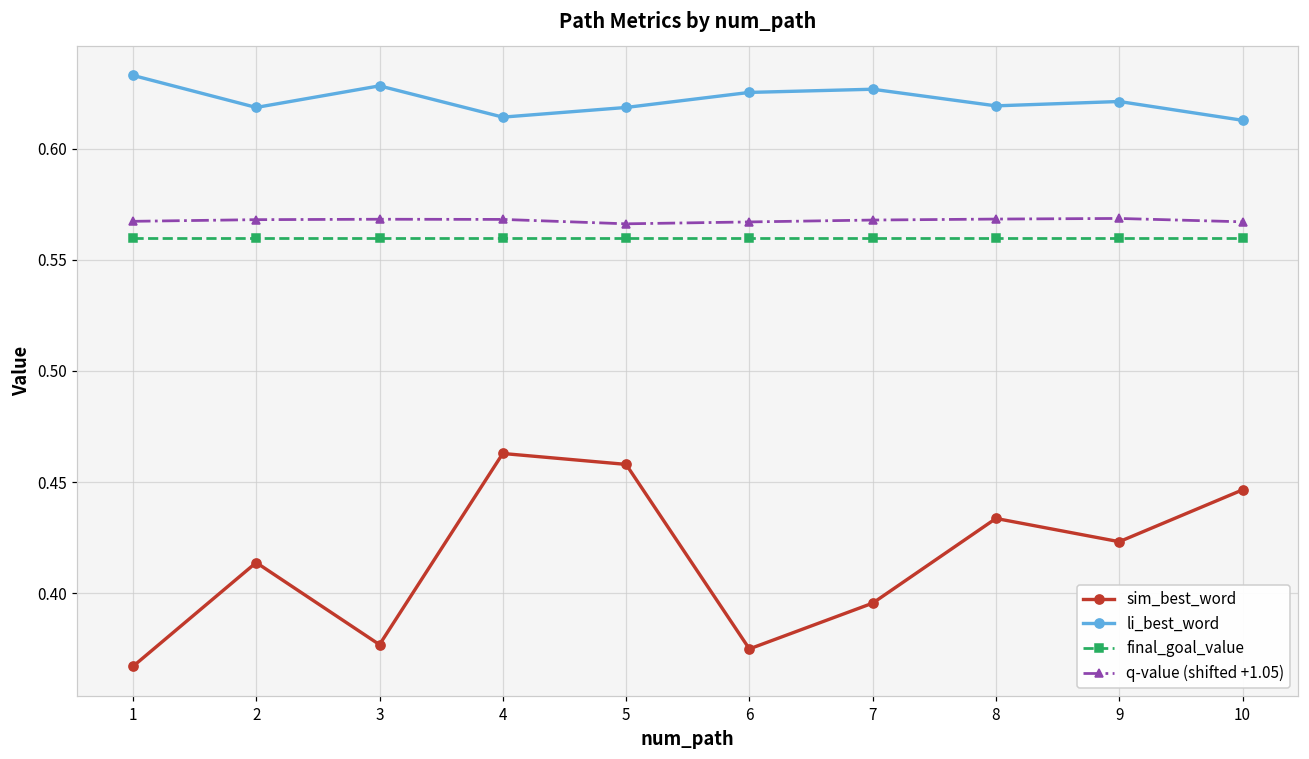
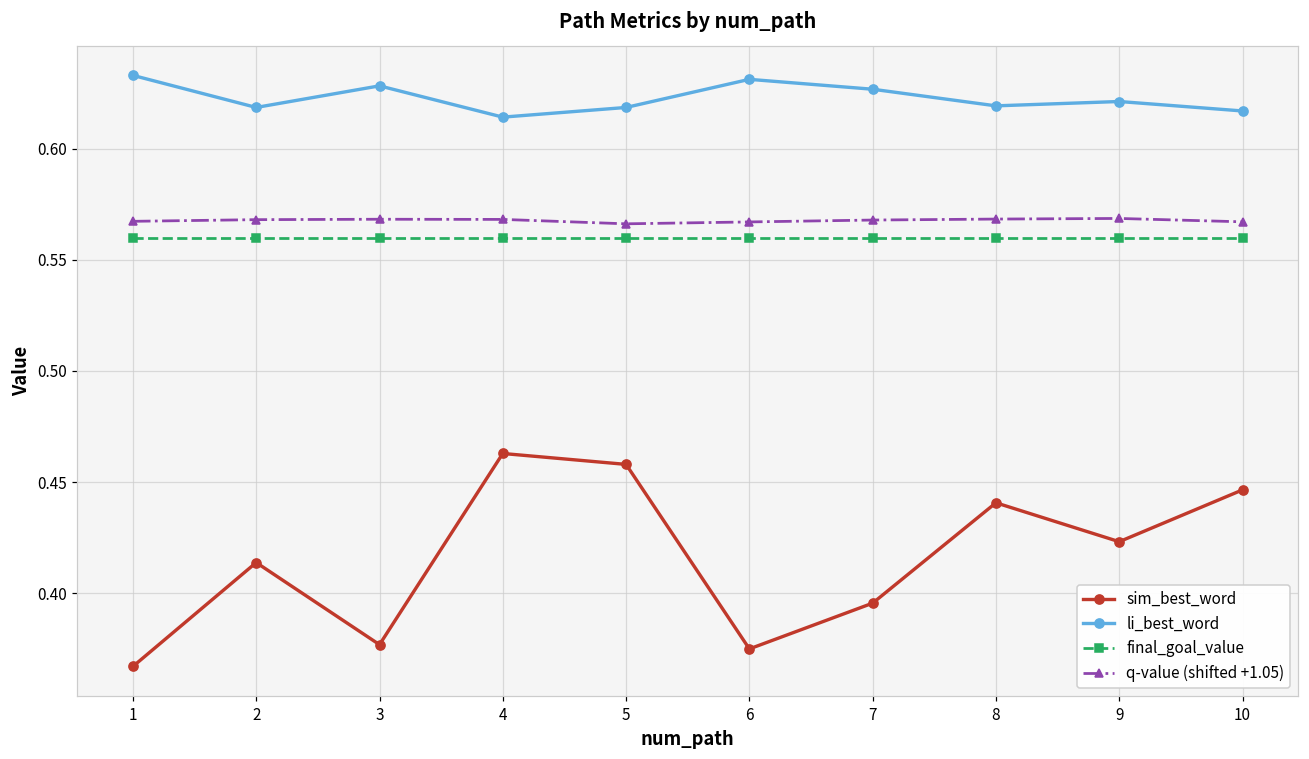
li_best_word, 6: 0.625 -> 0.631
sim_best_word, 8: 0.434 -> 0.441
li_best_word, 10: 0.613 -> 0.617
